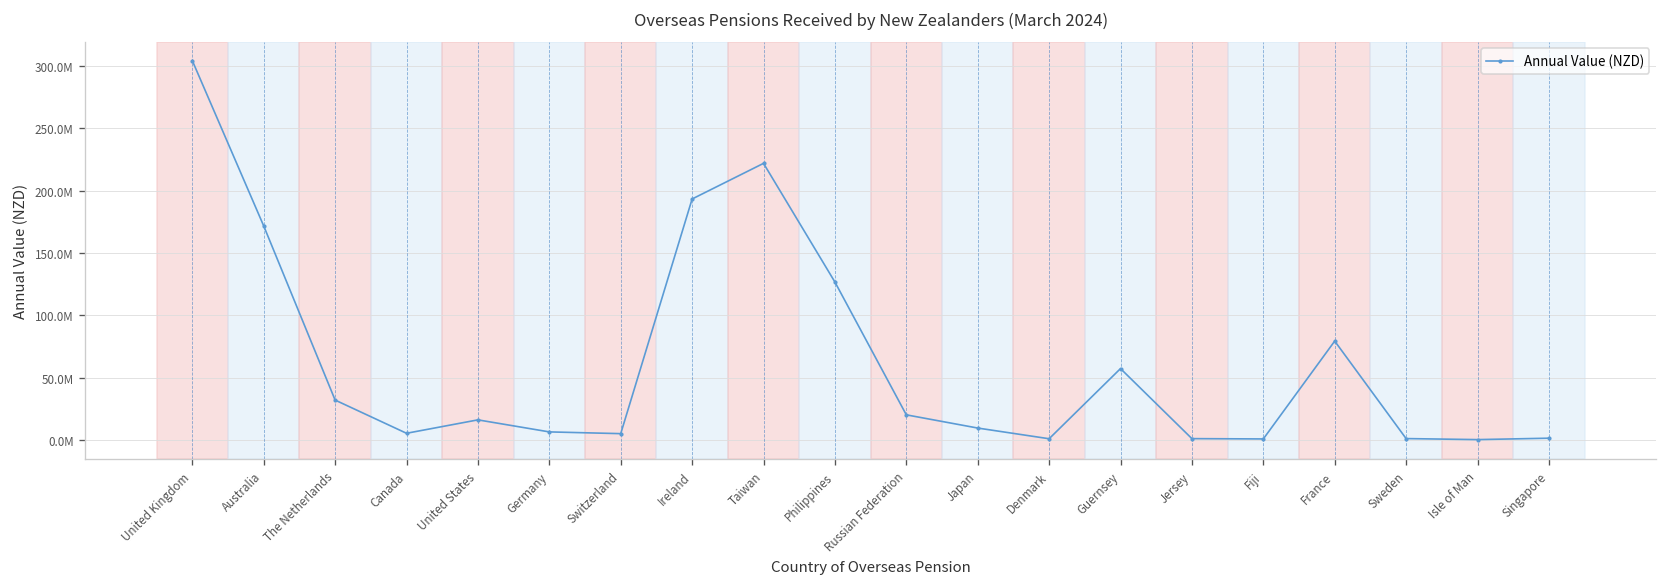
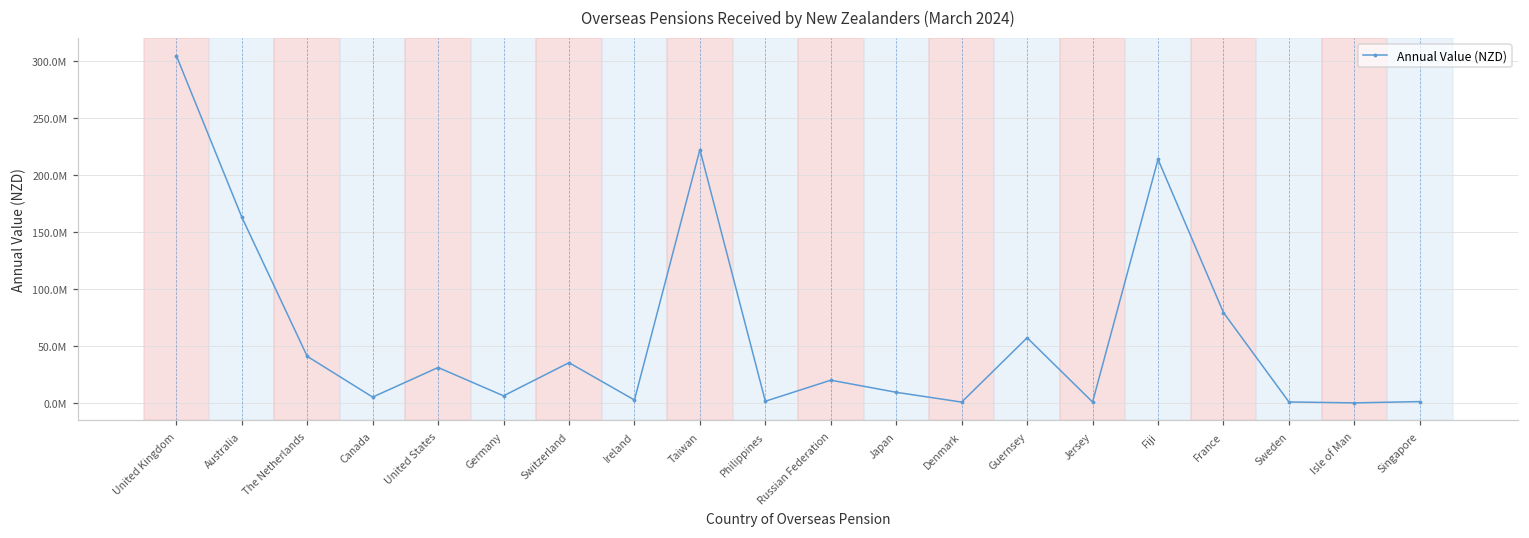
Australia: 172000000 -> 163000000
The Netherlands: 32000000 -> 41000000
United States: 16000000 -> 31000000
Switzerland: 5000000 -> 35000000
Ireland: 193000000 -> 3000000
Philippines: 127000000 -> 2000000
Fiji: 1000000 -> 213000000
